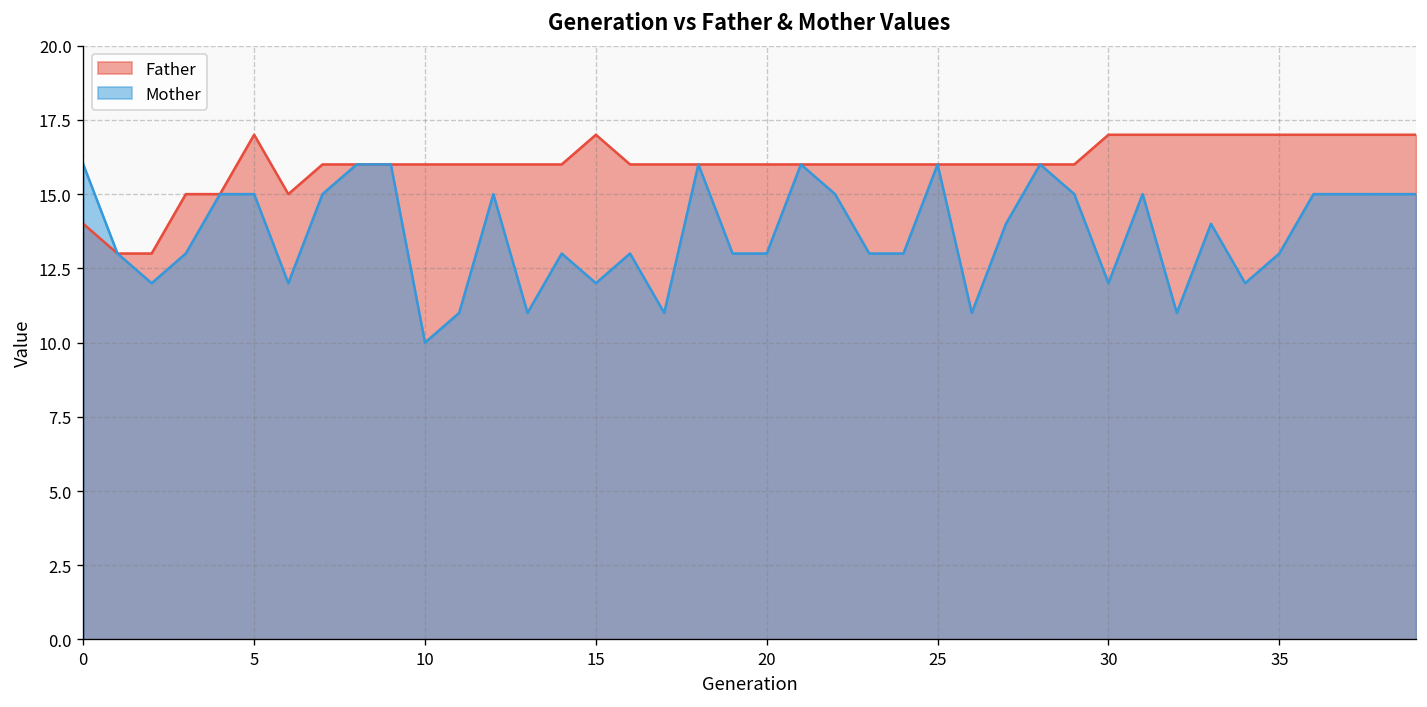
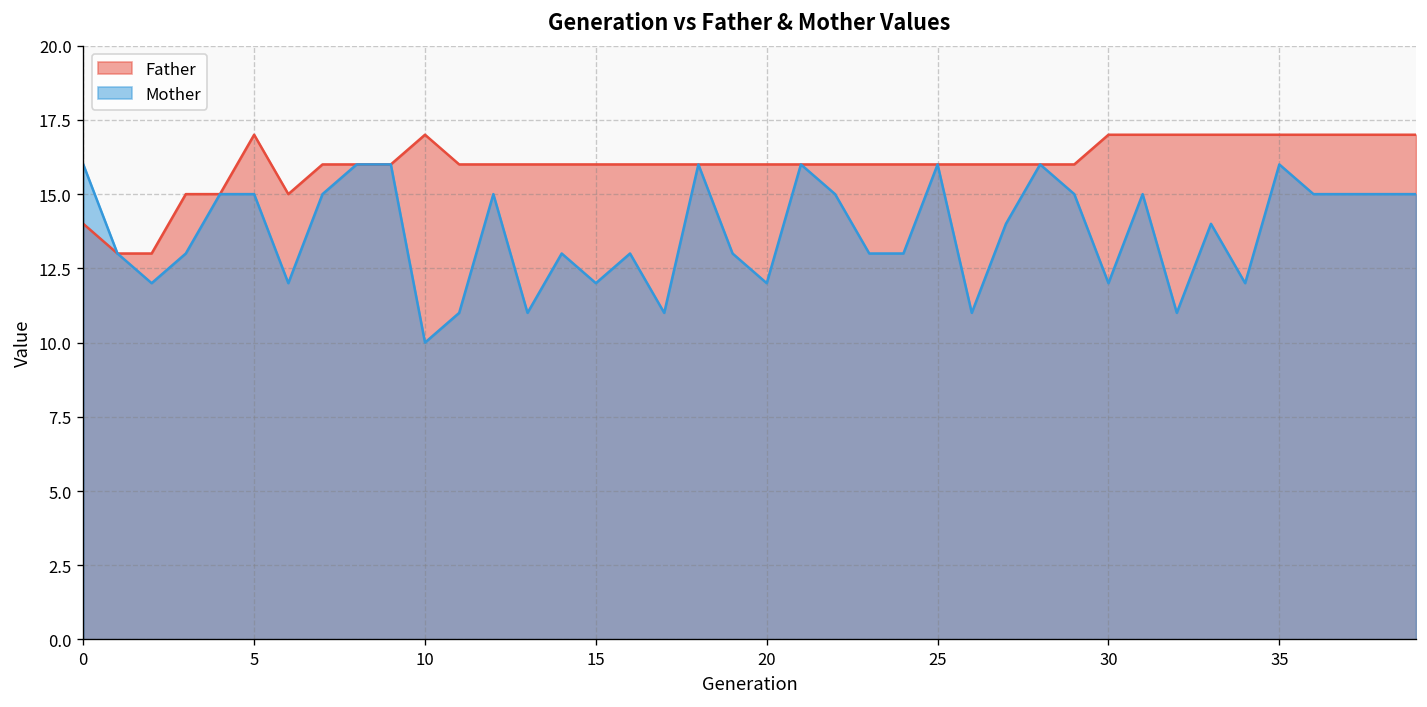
Father, 10: 16 -> 17
Father, 15: 17 -> 16
Mother, 20: 13 -> 12
Mother, 35: 13 -> 16
